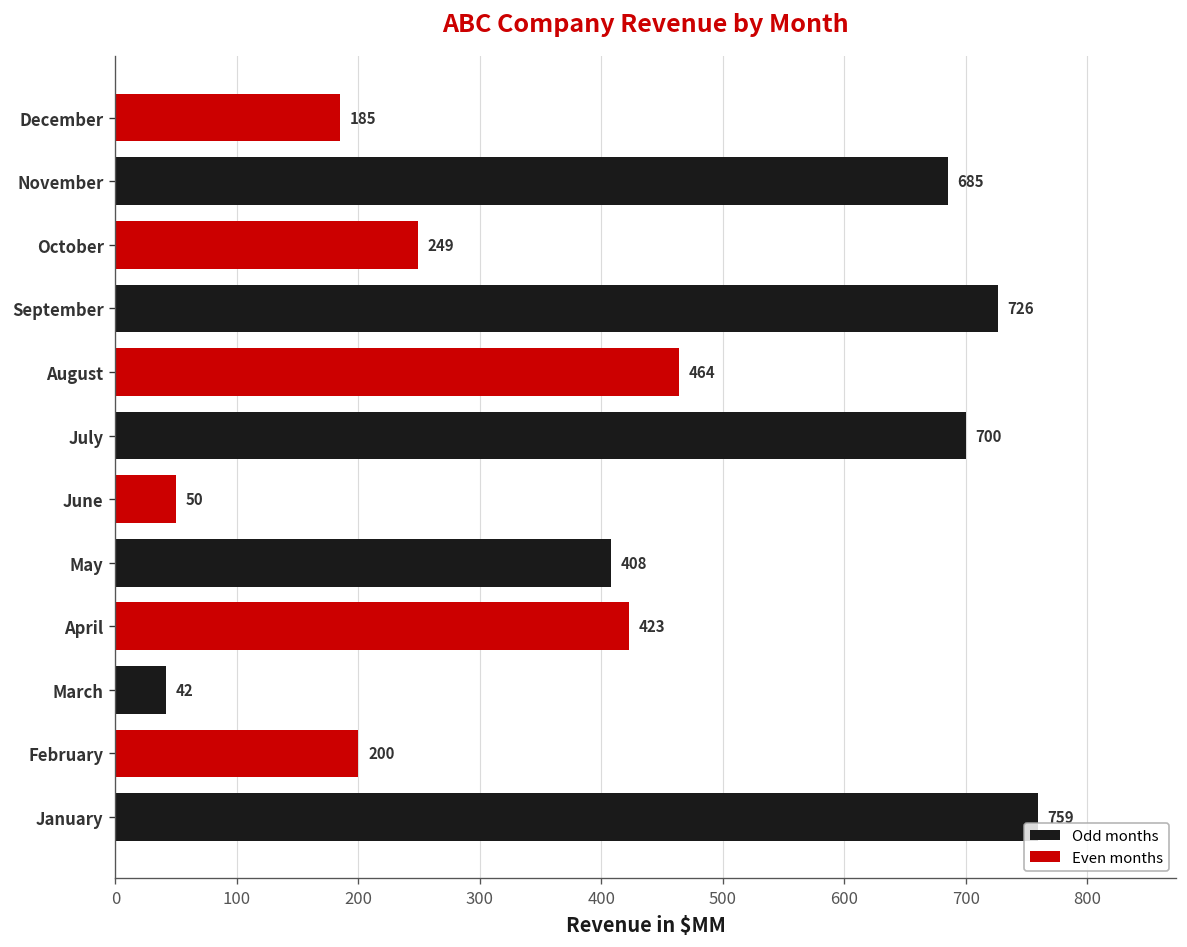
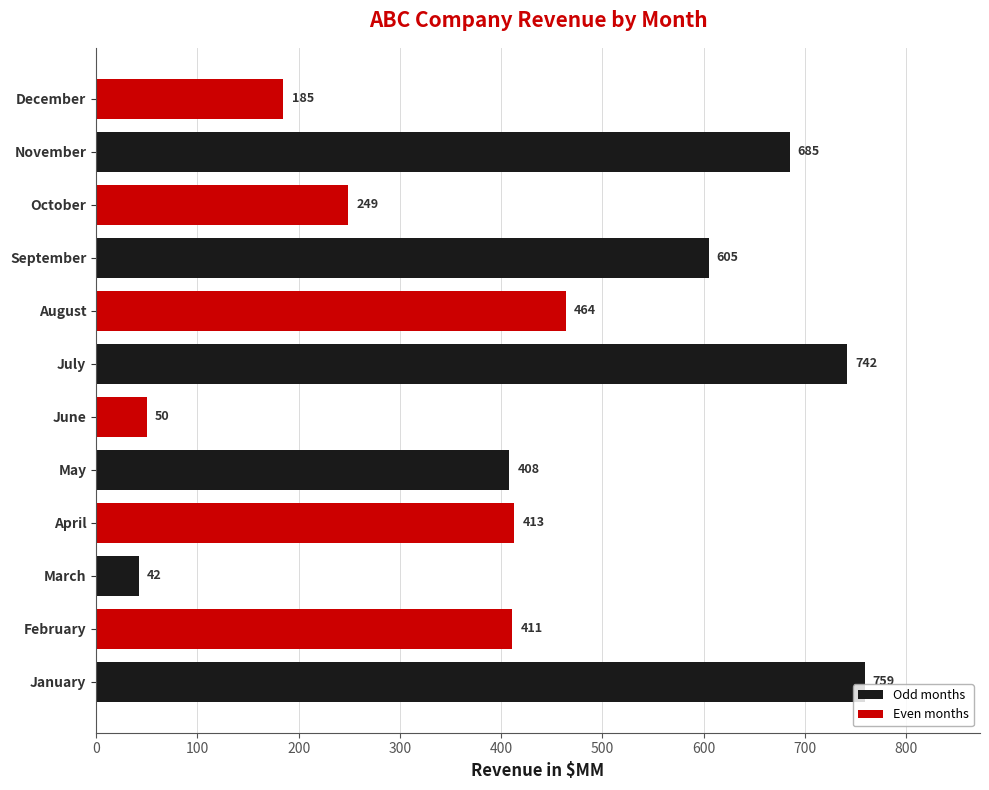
September: 726 -> 605
July: 700 -> 742
April: 423 -> 413
February: 200 -> 411
